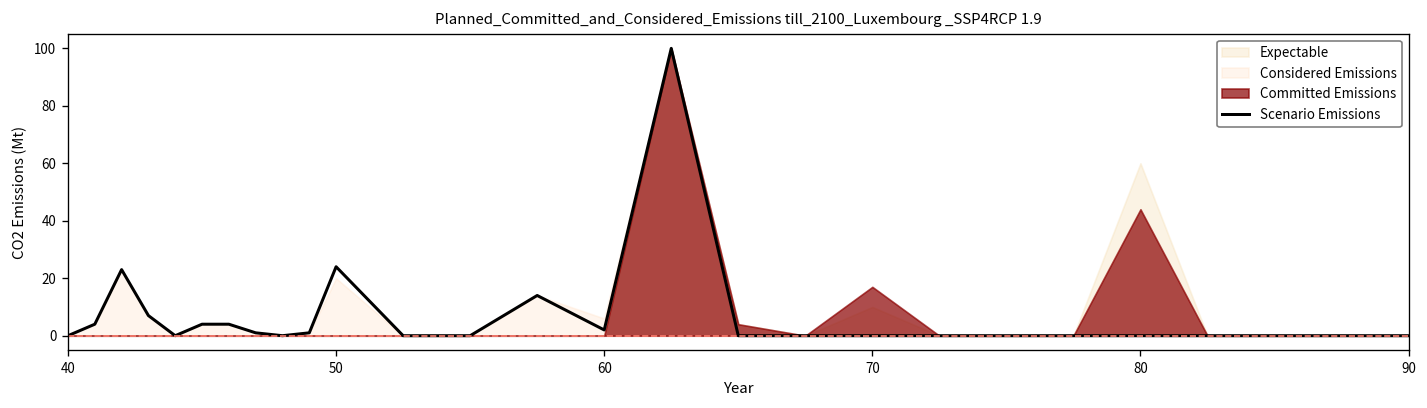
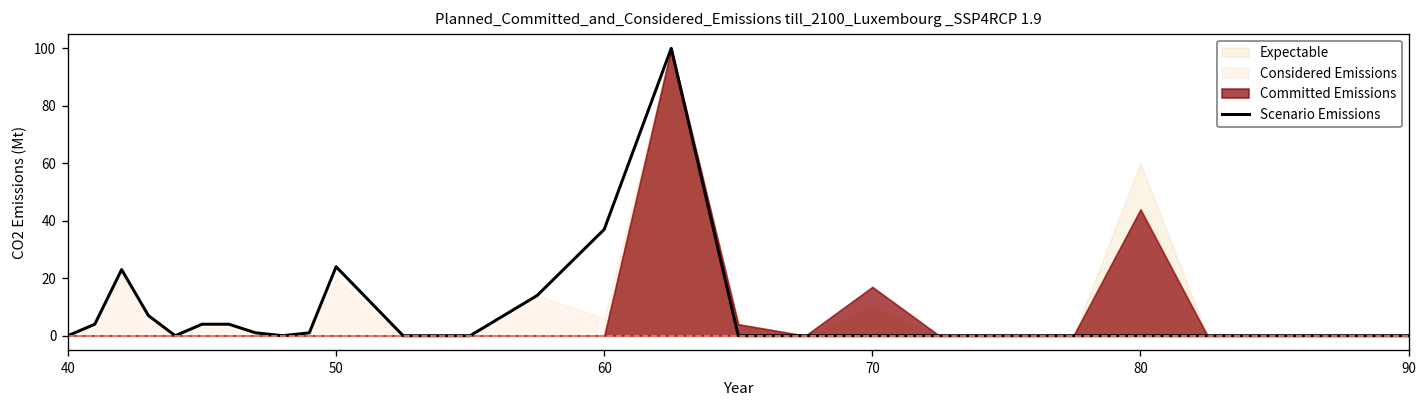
Scenario Emissions, 60: 2 -> 37
